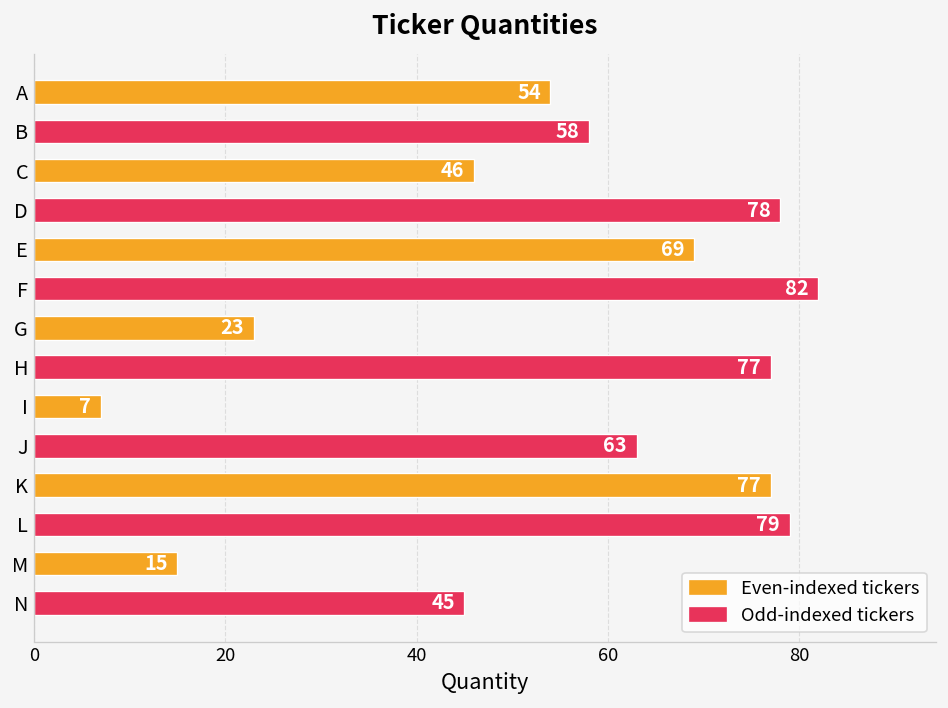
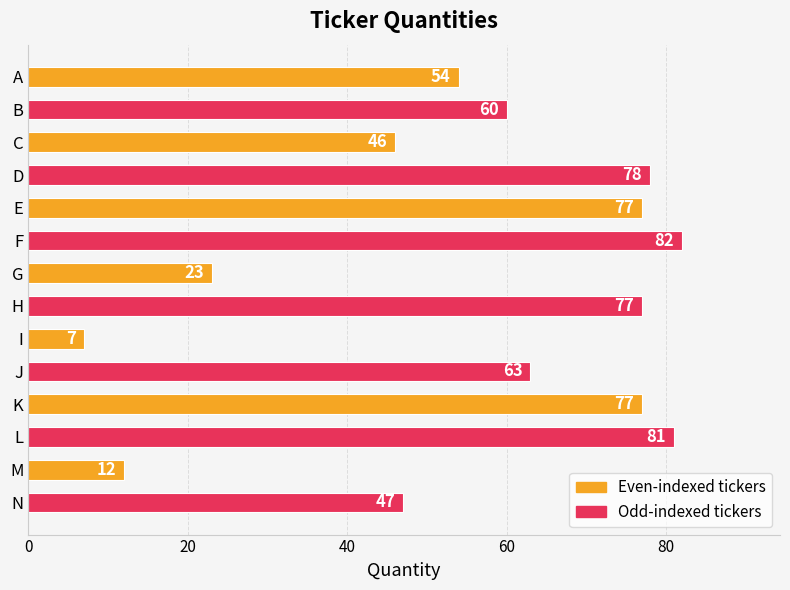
B: 58 -> 60
E: 69 -> 77
L: 79 -> 81
M: 15 -> 12
N: 45 -> 47
